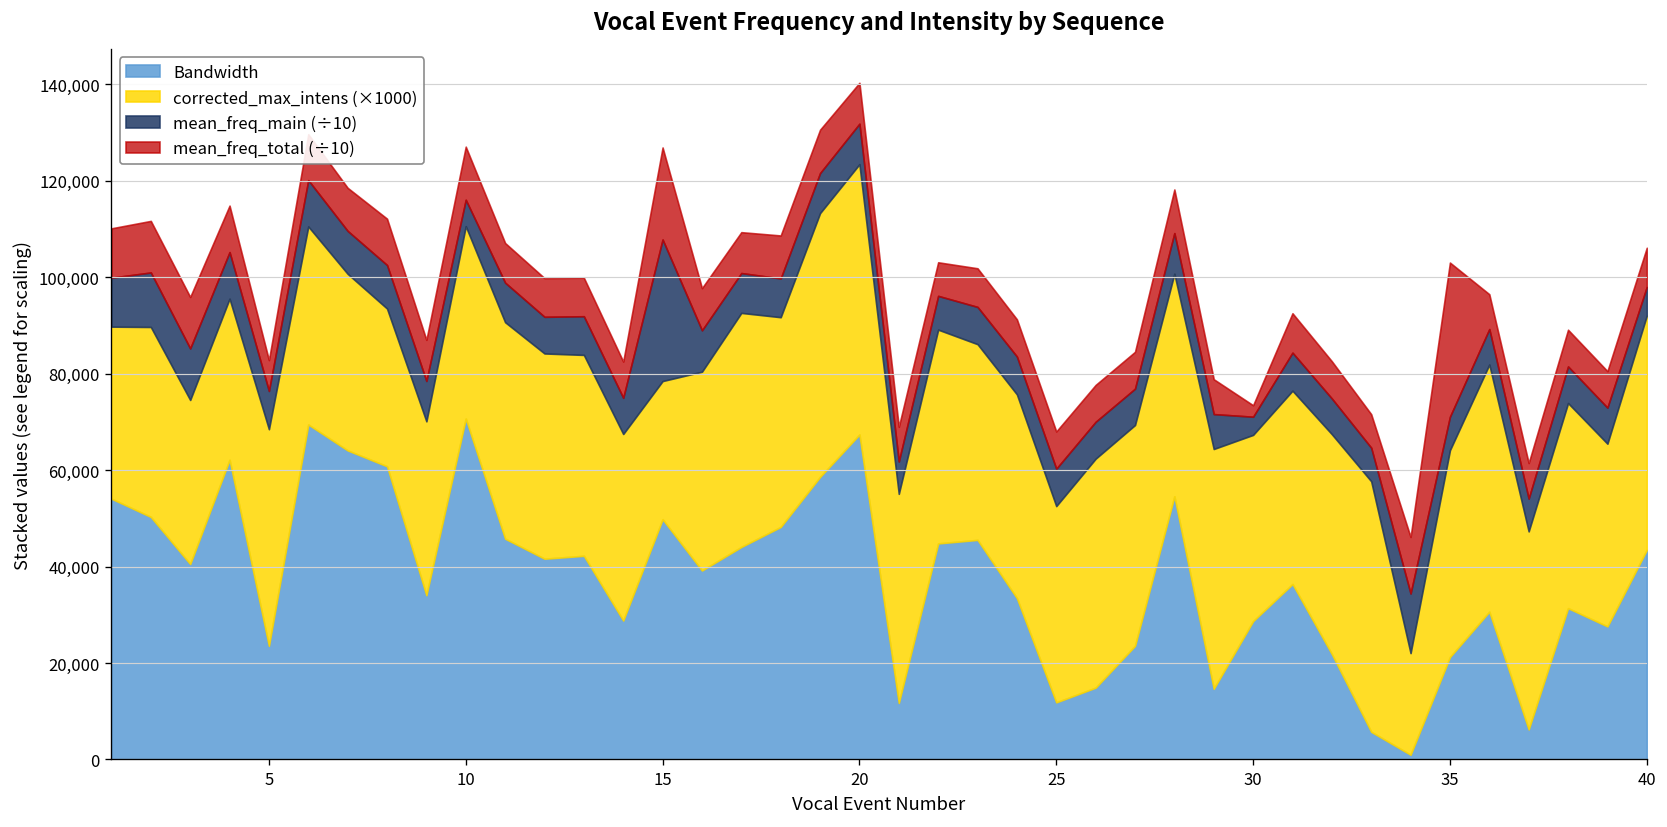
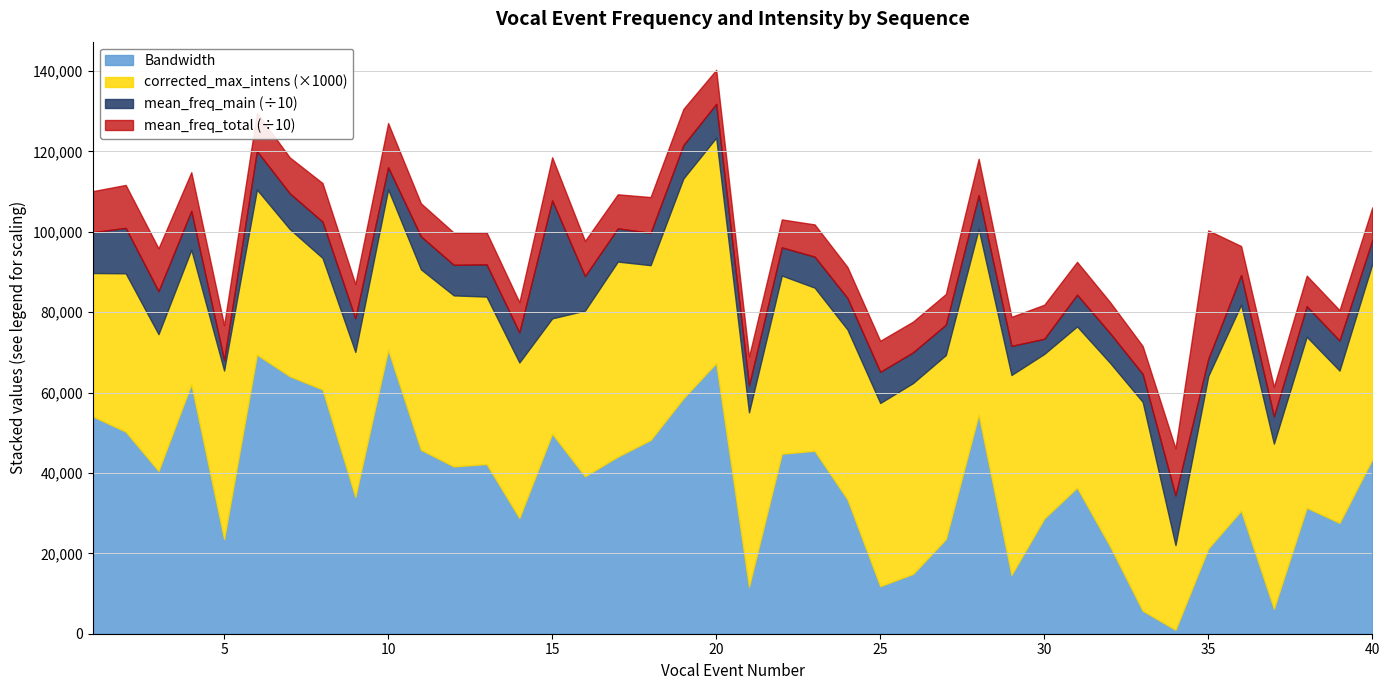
corrected_max_intens (×1000), 5: 45,000 -> 42,000
mean_freq_main (÷10), 5: 8,000 -> 3,000
mean_freq_total (÷10), 5: 6,000 -> 9,000
mean_freq_total (÷10), 15: 19,000 -> 11,000
corrected_max_intens (×1000), 25: 41,000 -> 46,000
corrected_max_intens (×1000), 30: 39,000 -> 41,000
mean_freq_total (÷10), 30: 2,000 -> 8,000
mean_freq_main (÷10), 35: 7,000 -> 4,000
